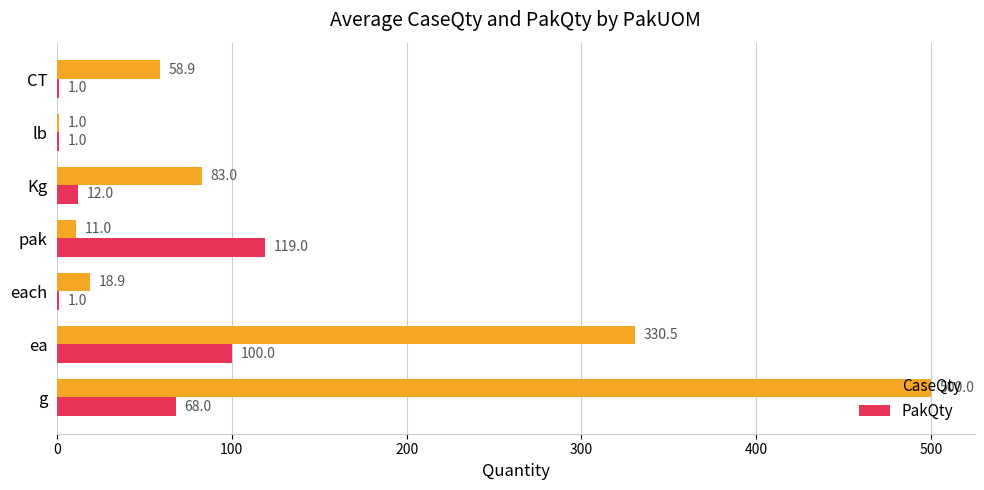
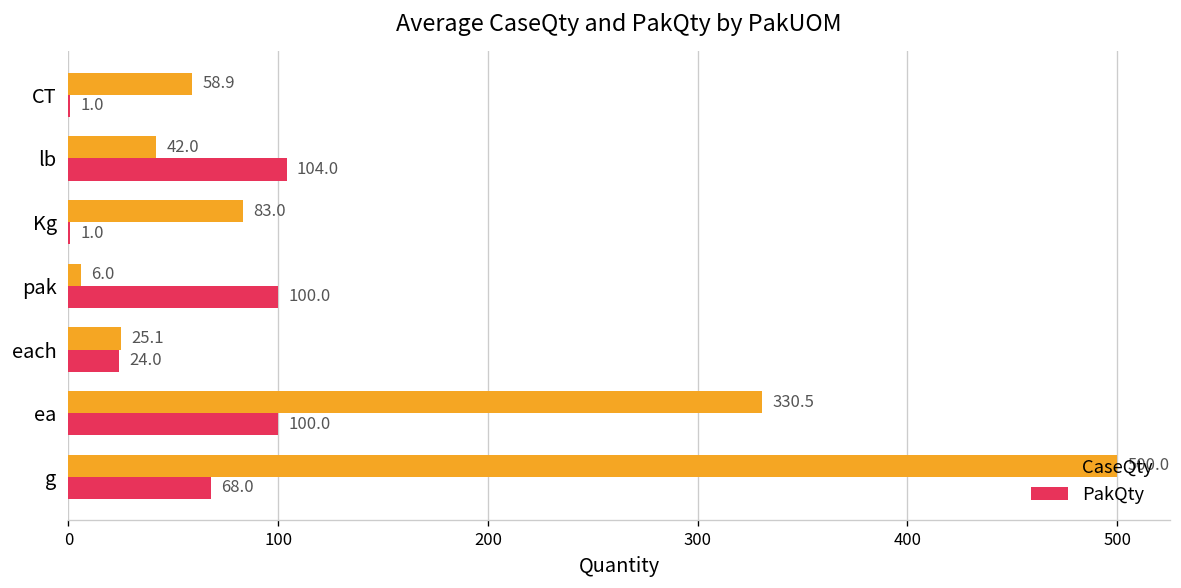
CaseQty, lb: 1.0 -> 42.0
PakQty, lb: 1.0 -> 104.0
PakQty, Kg: 12.0 -> 1.0
CaseQty, pak: 11.0 -> 6.0
PakQty, pak: 119.0 -> 100.0
CaseQty, each: 18.9 -> 25.1
PakQty, each: 1.0 -> 24.0
